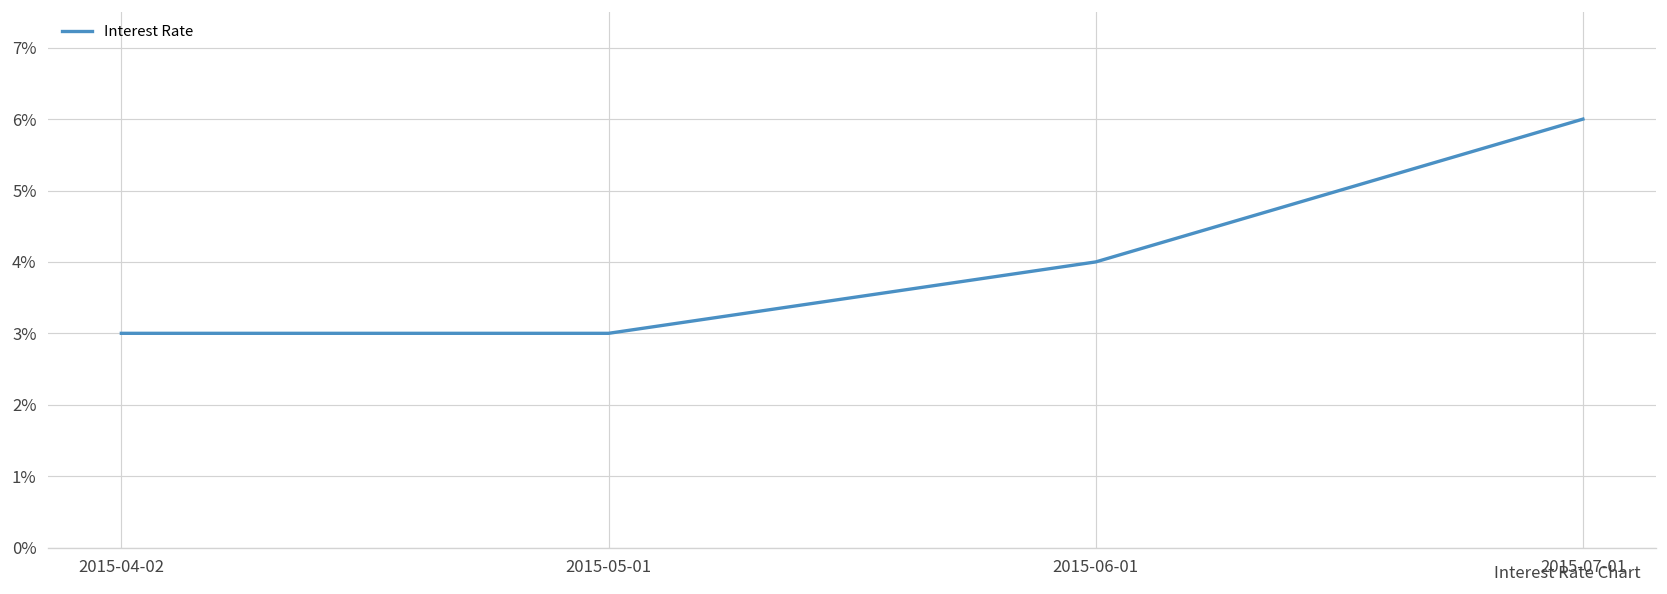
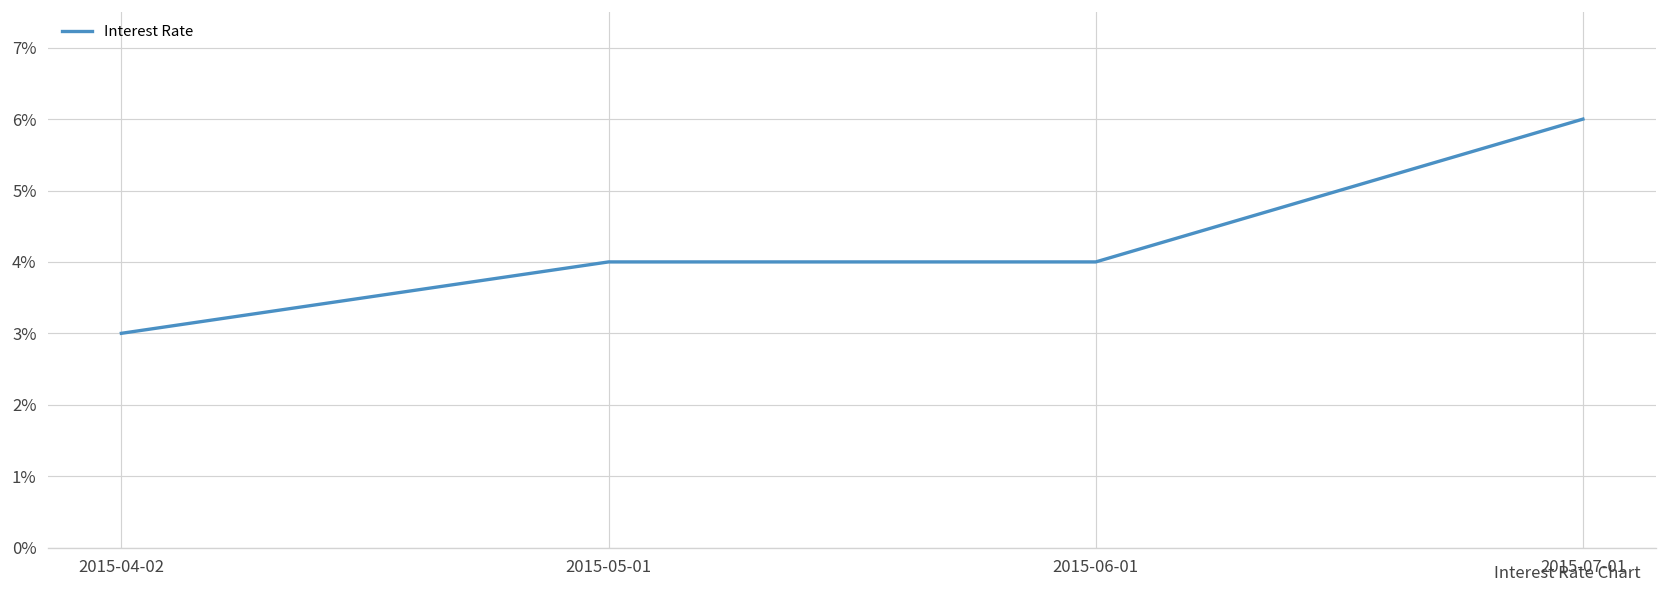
2015-05-01: 3% -> 4%
